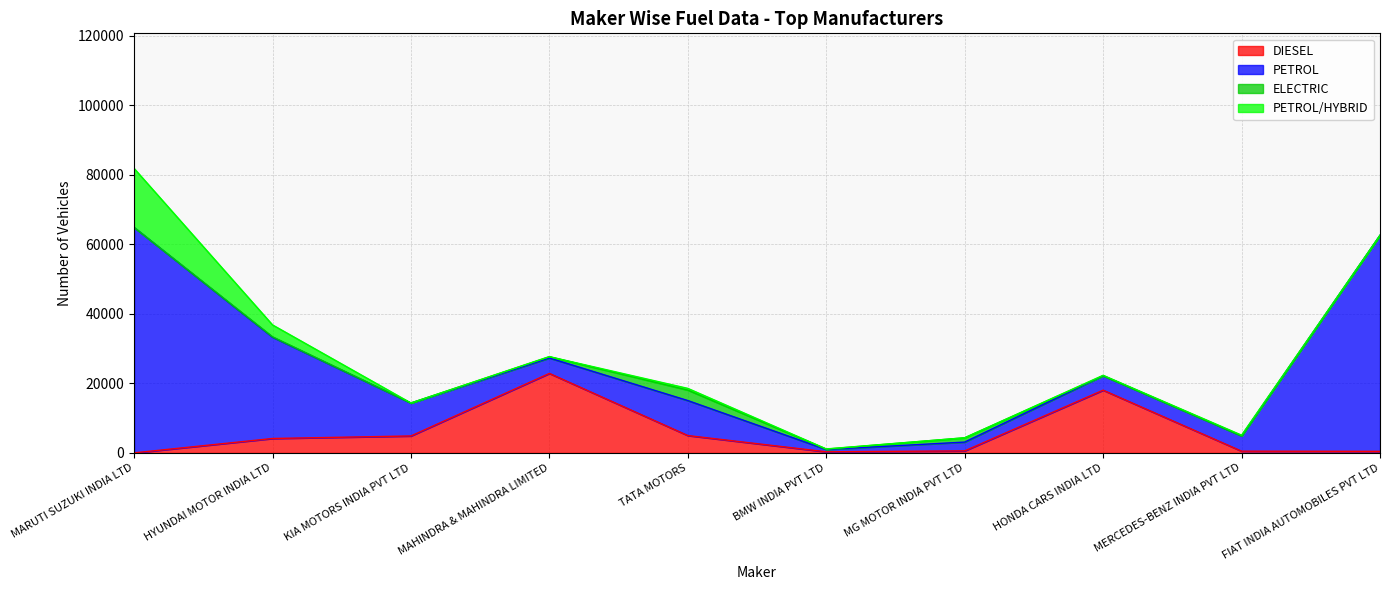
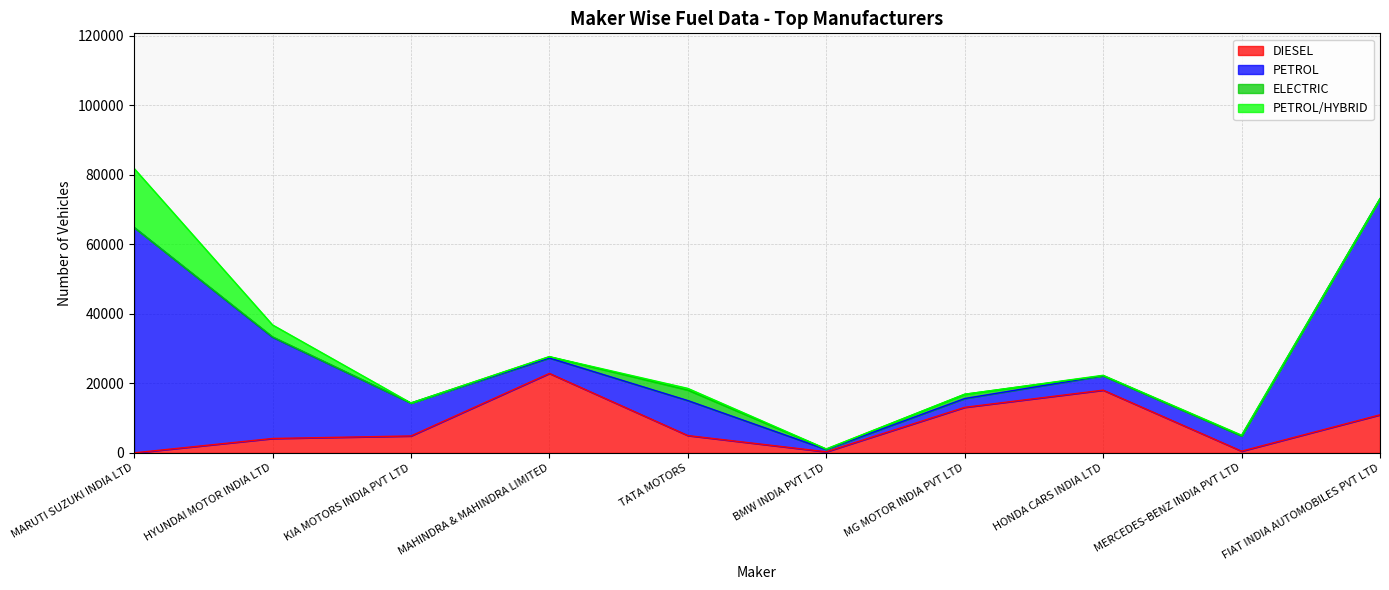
DIESEL, MG MOTOR INDIA PVT LTD: 1000 -> 13000
DIESEL, FIAT INDIA AUTOMOBILES PVT LTD: 0 -> 11000
